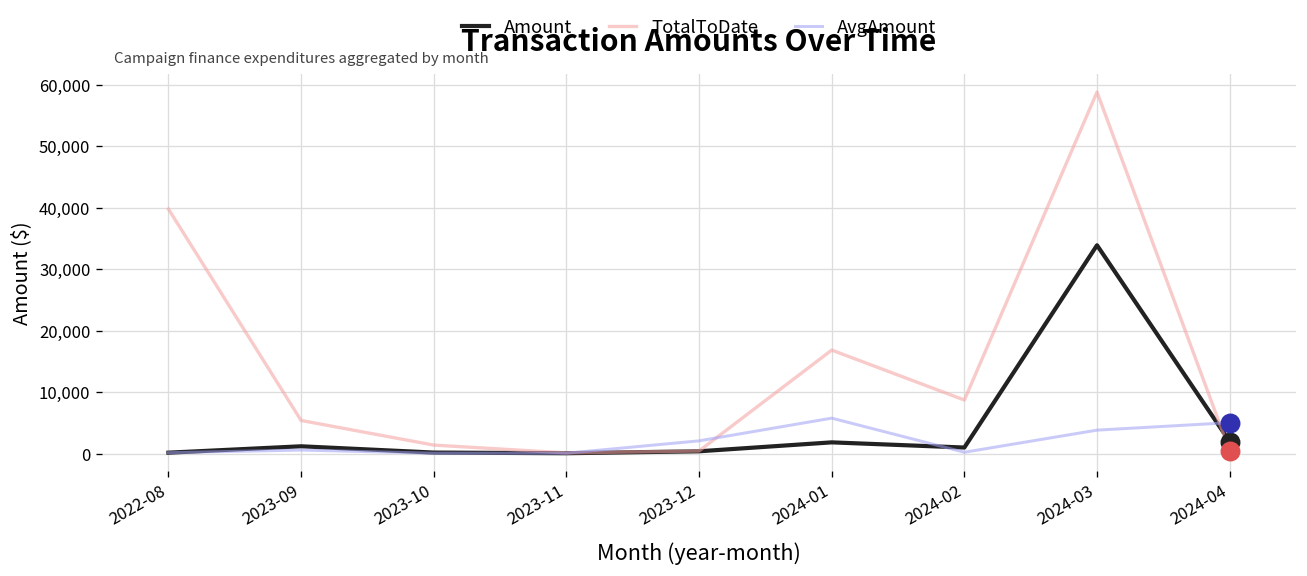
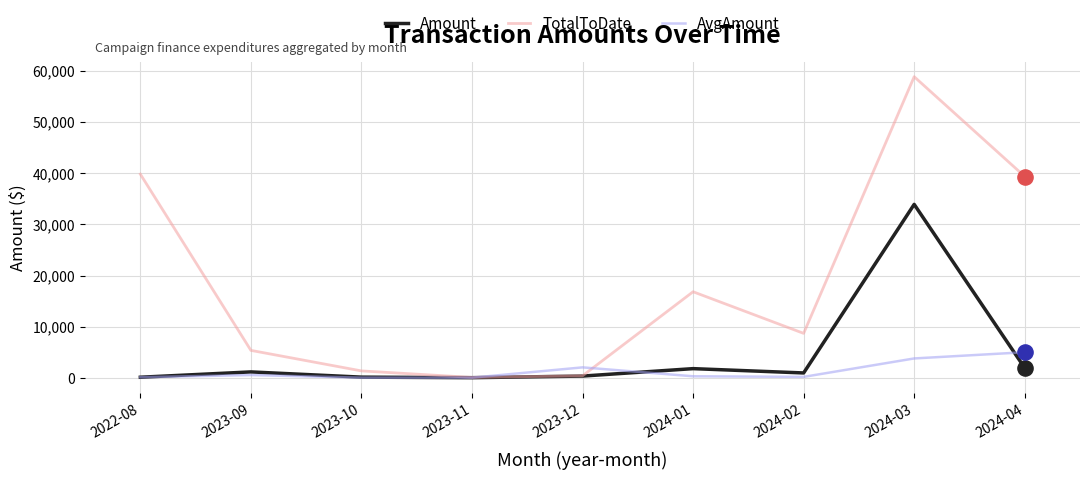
AvgAmount, 2024-01: 6,000 -> 0
TotalToDate, 2024-04: 1,000 -> 39,000
